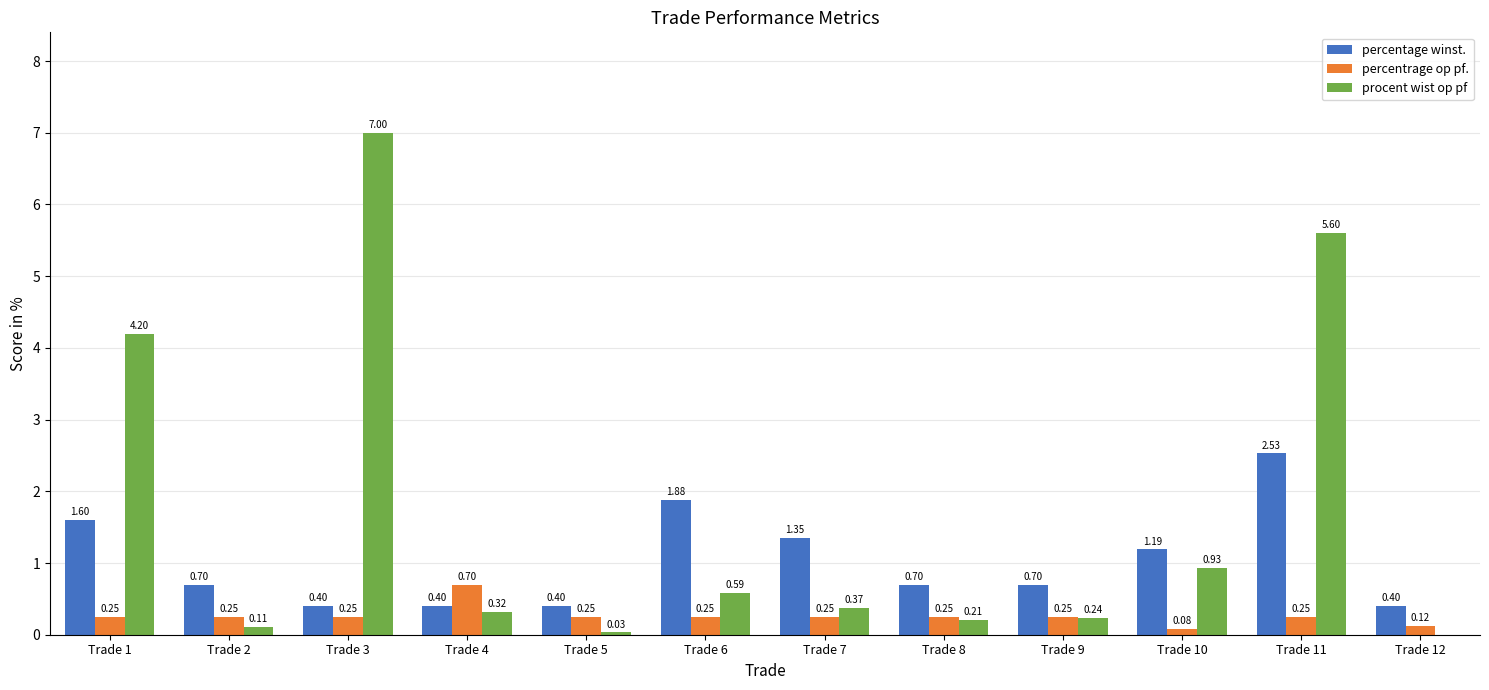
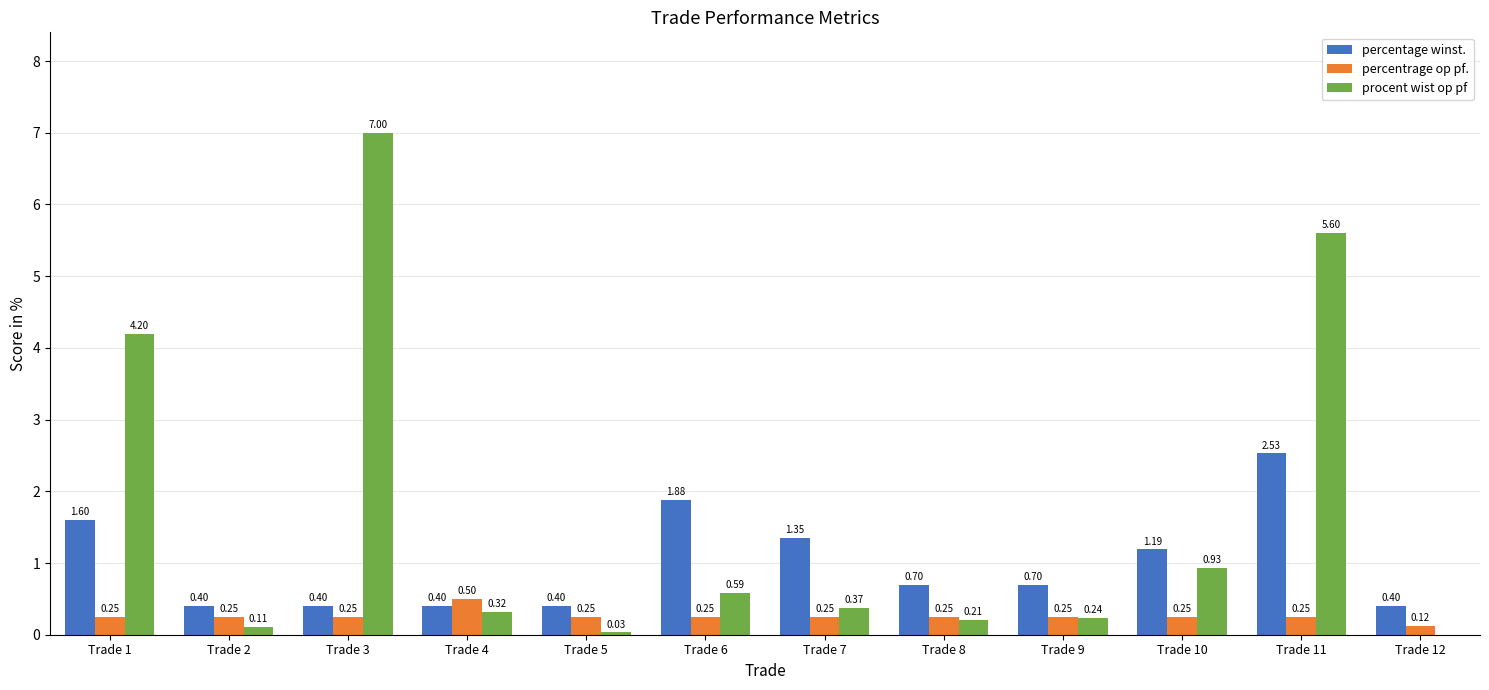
percentage winst., Trade 2: 0.70 -> 0.40
percentrage op pf., Trade 4: 0.70 -> 0.50
percentrage op pf., Trade 10: 0.08 -> 0.25
